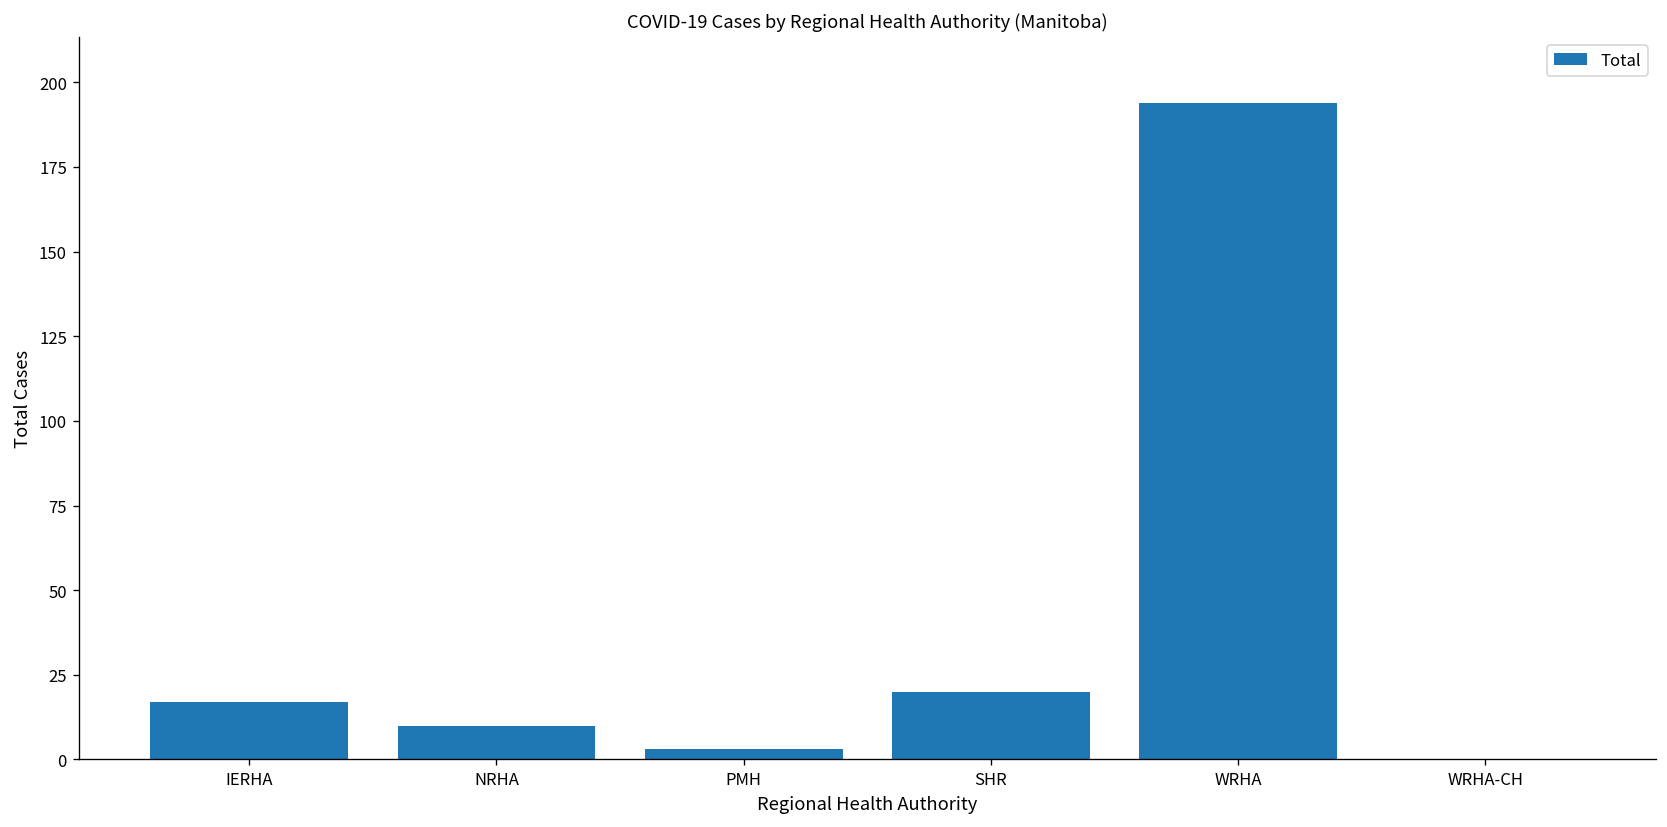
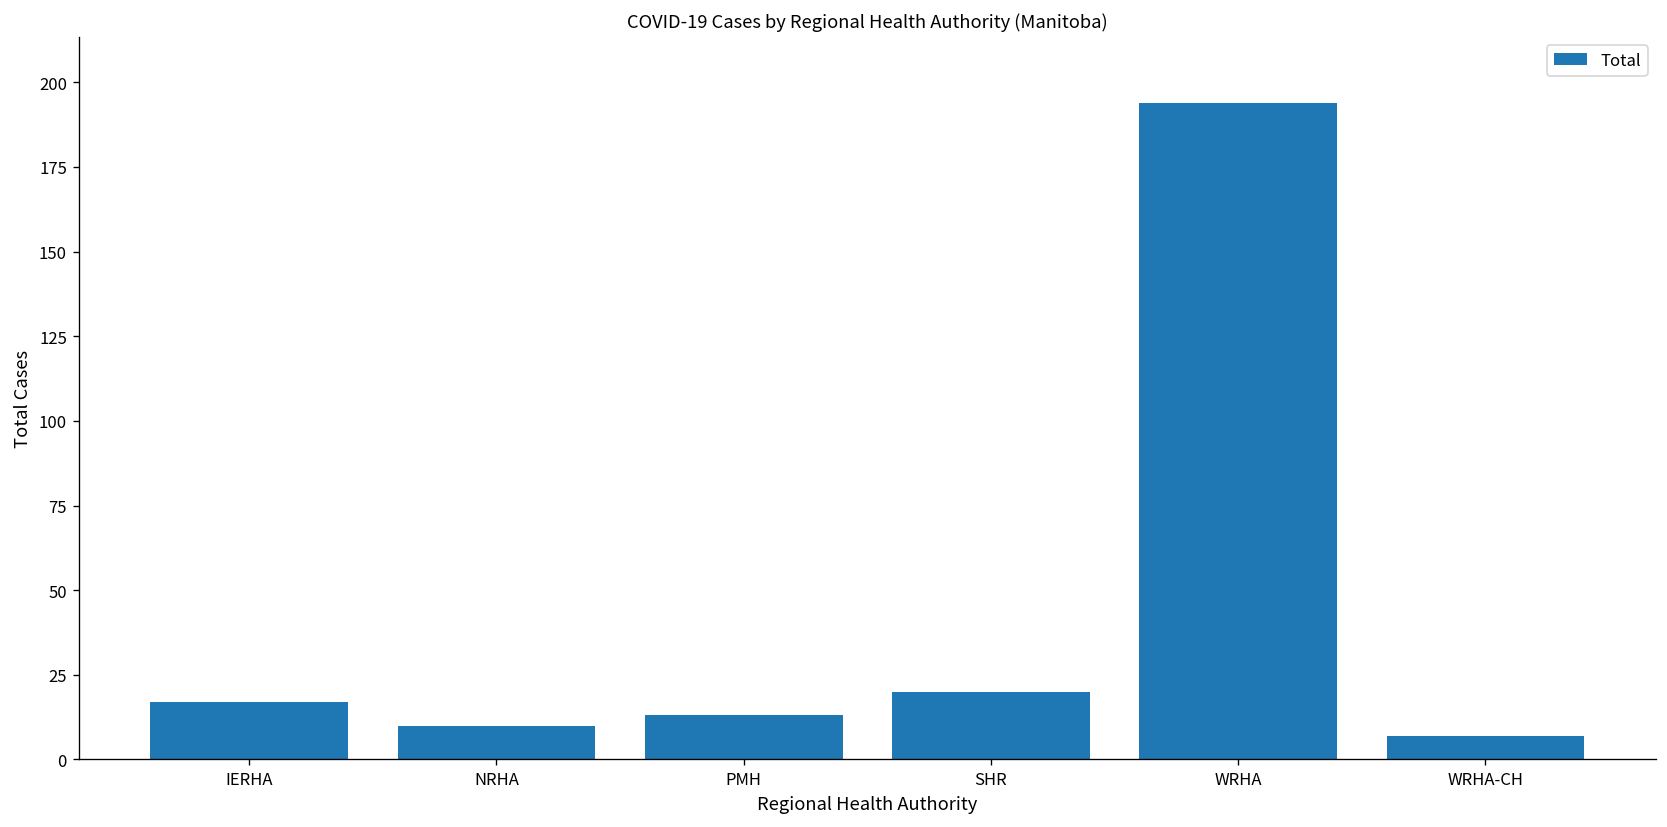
PMH: 3 -> 13
WRHA-CH: 0 -> 7
